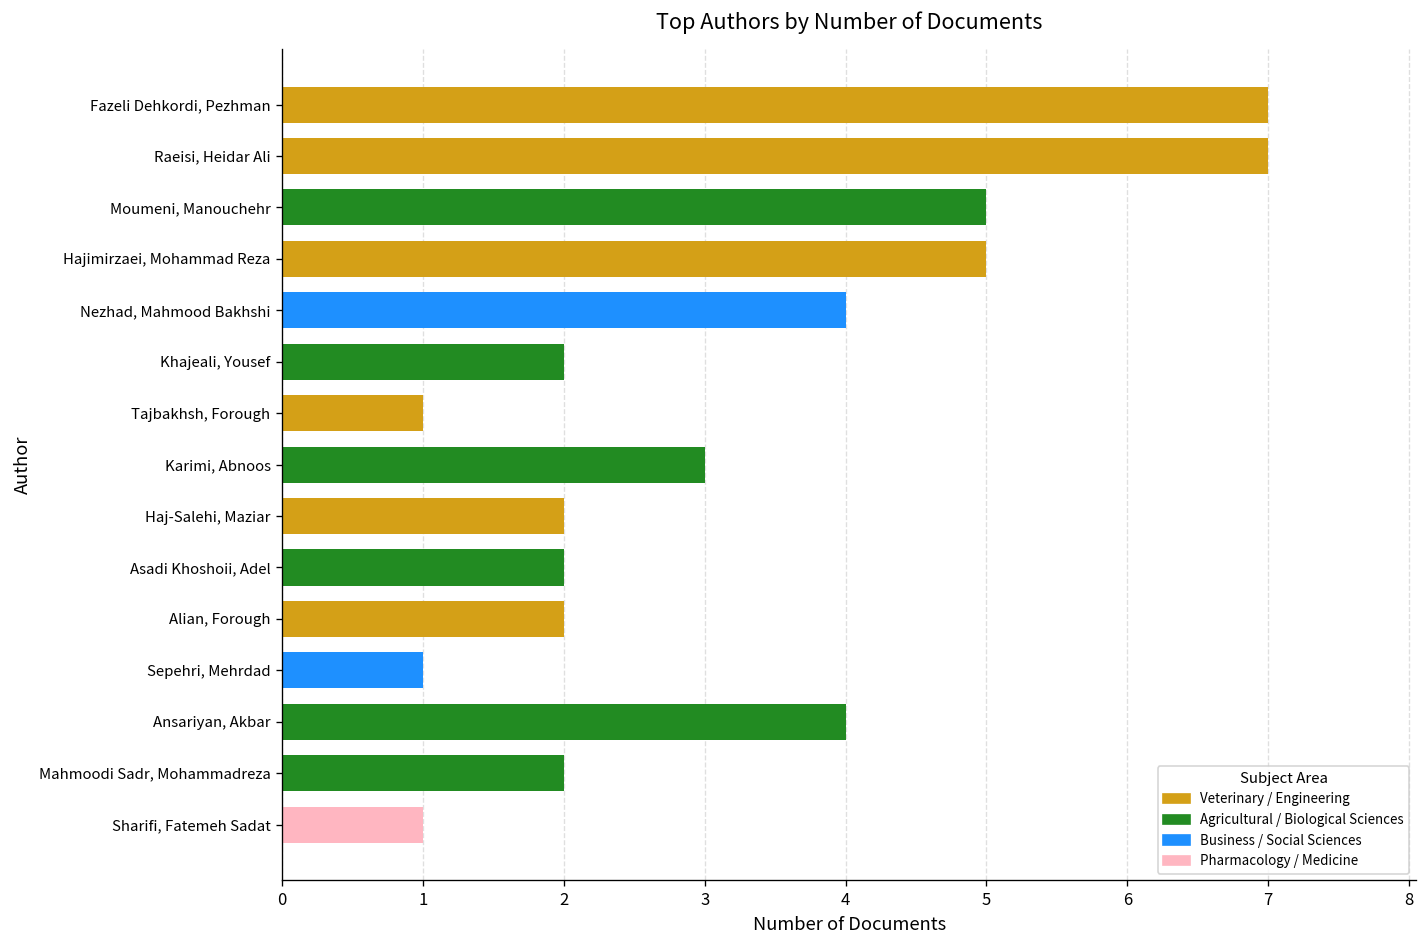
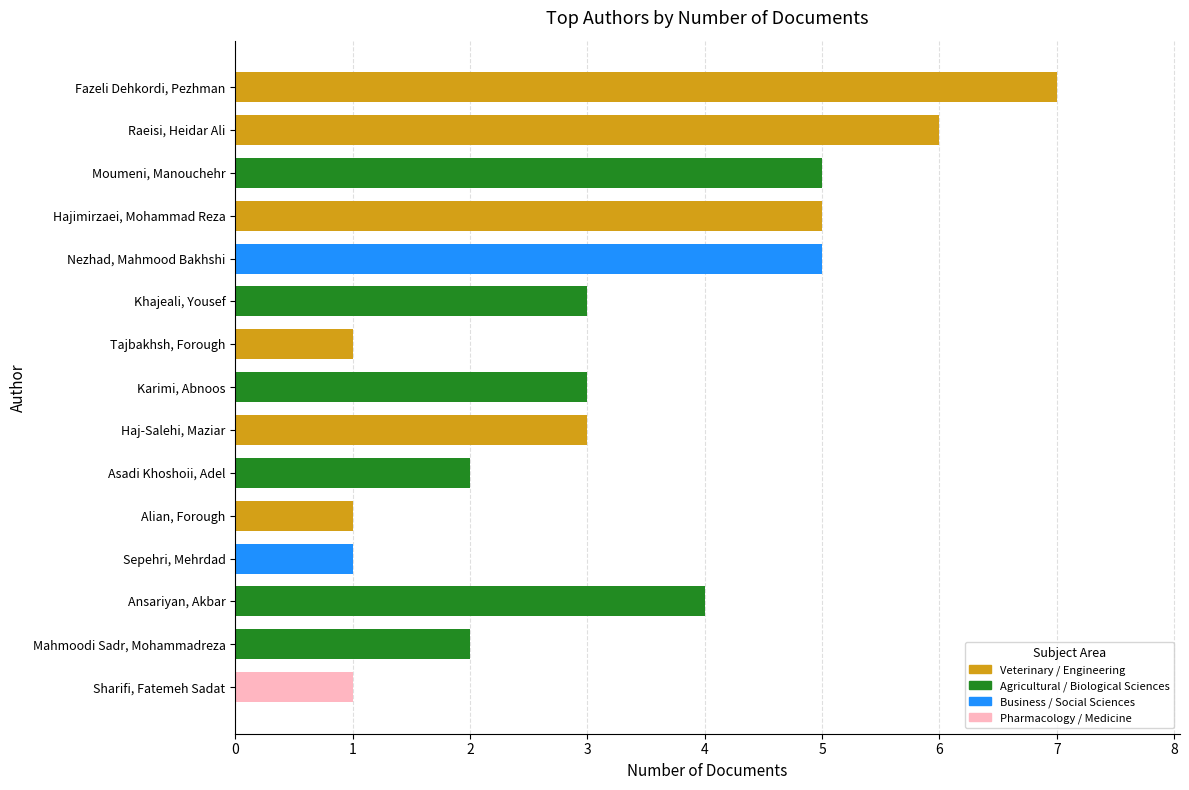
Raeisi, Heidar Ali: 7 -> 6
Nezhad, Mahmood Bakhshi: 4 -> 5
Khajeali, Yousef: 2 -> 3
Haj-Salehi, Maziar: 2 -> 3
Alian, Forough: 2 -> 1
